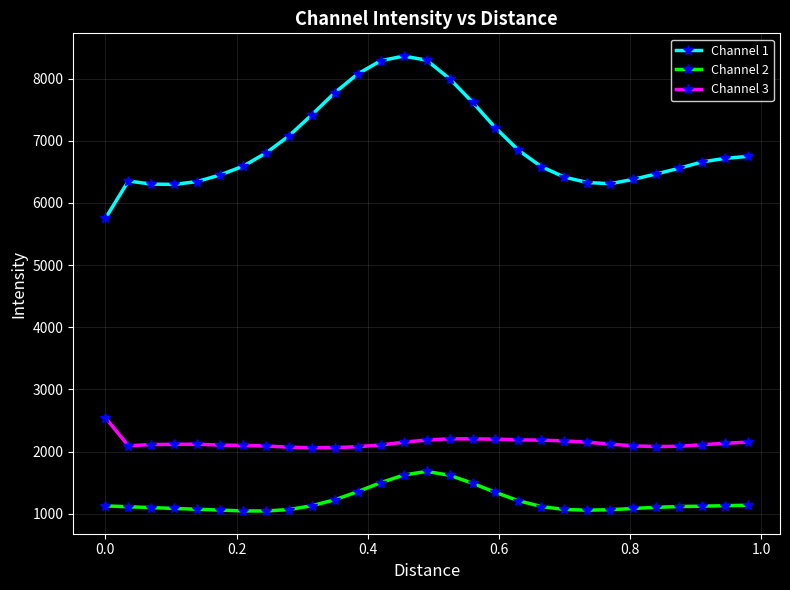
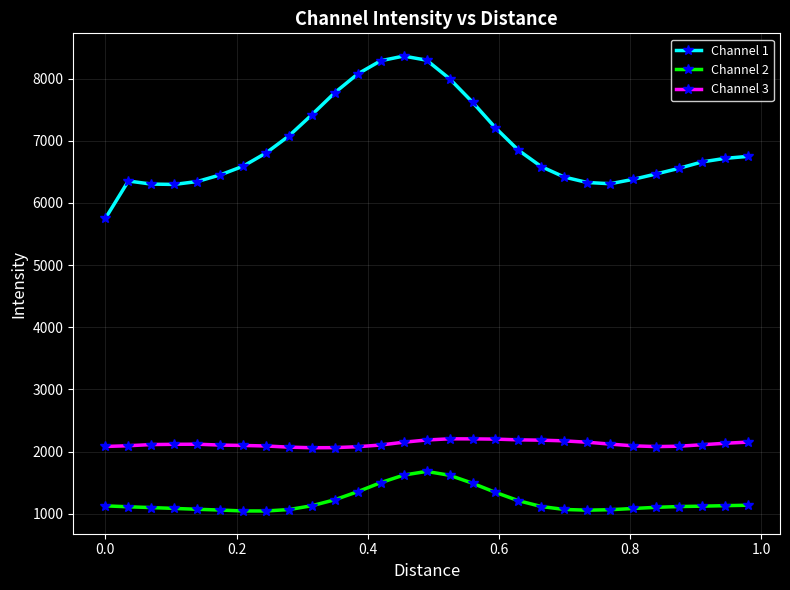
Channel 3, 0.0: 2500 -> 2100
